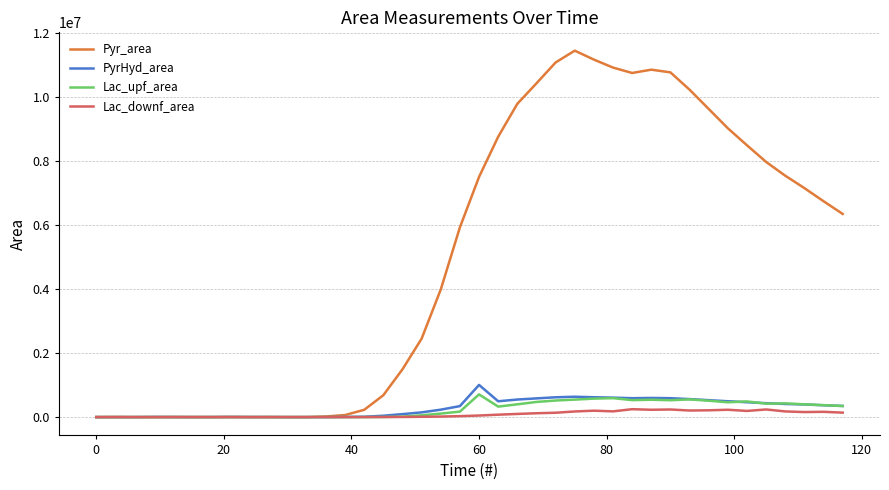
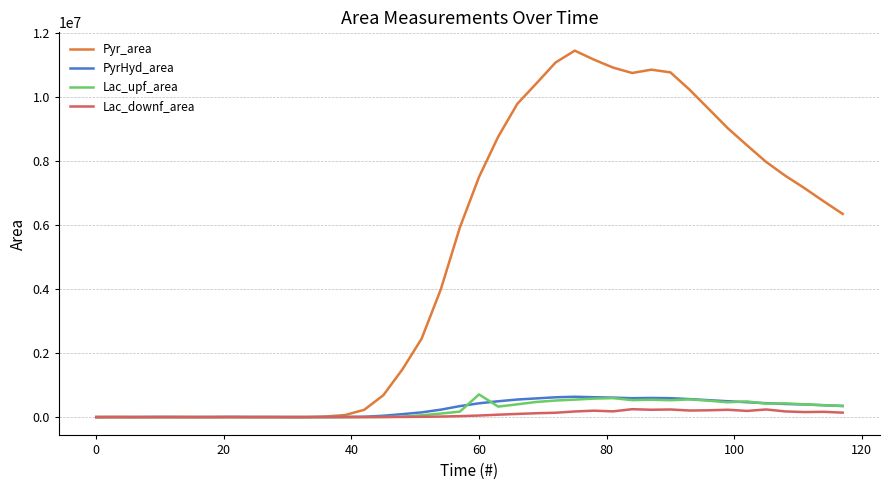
PyrHyd_area, 60: 1000000 -> 400000
